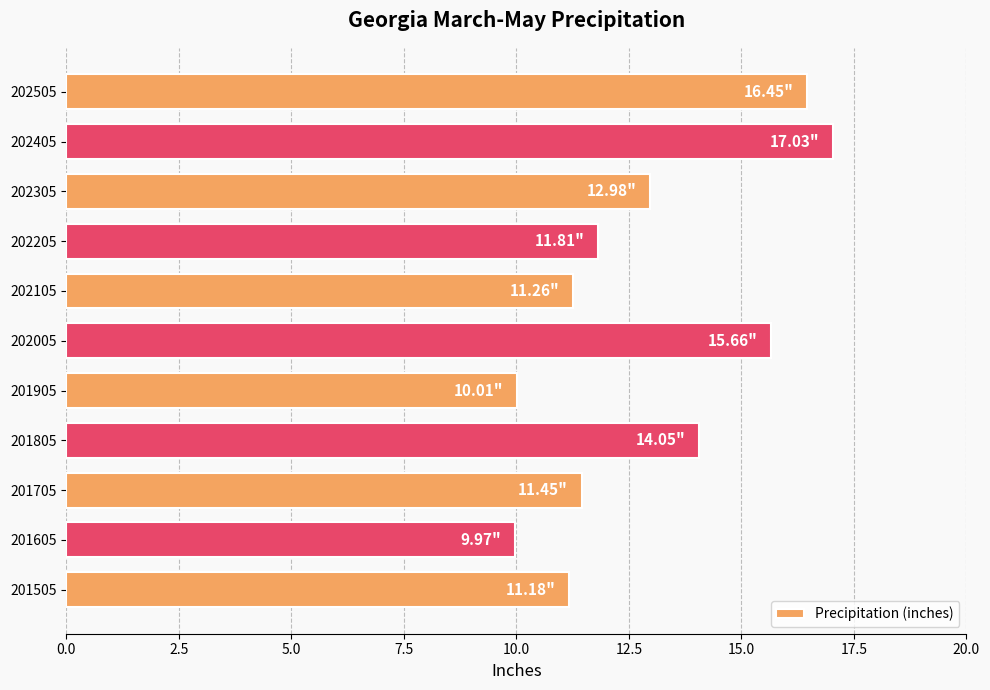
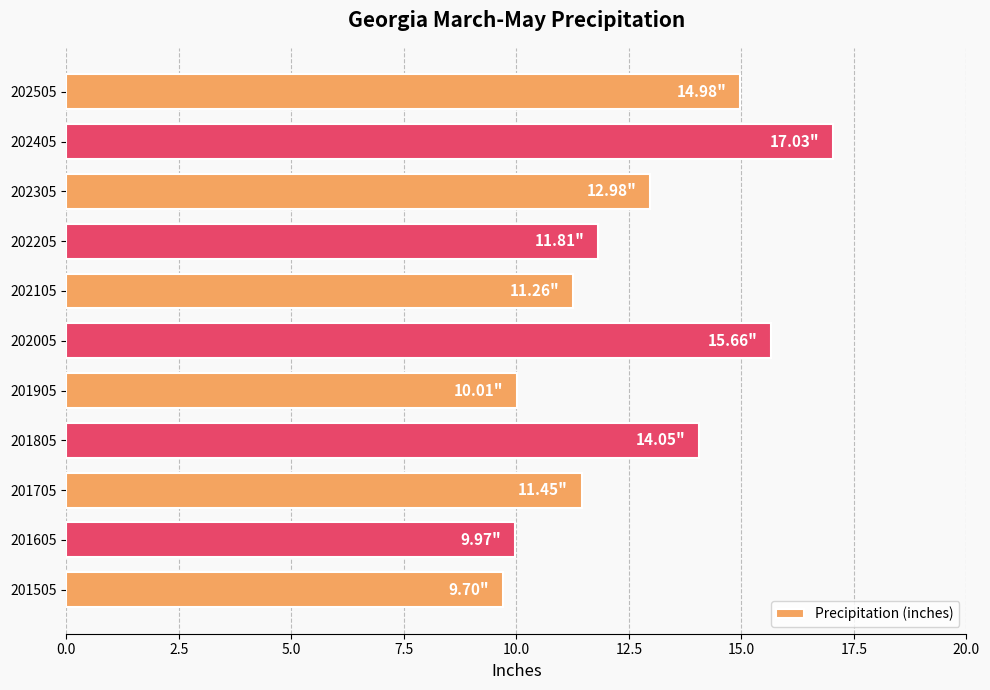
202505: 16.45" -> 14.98"
201505: 11.18" -> 9.70"
